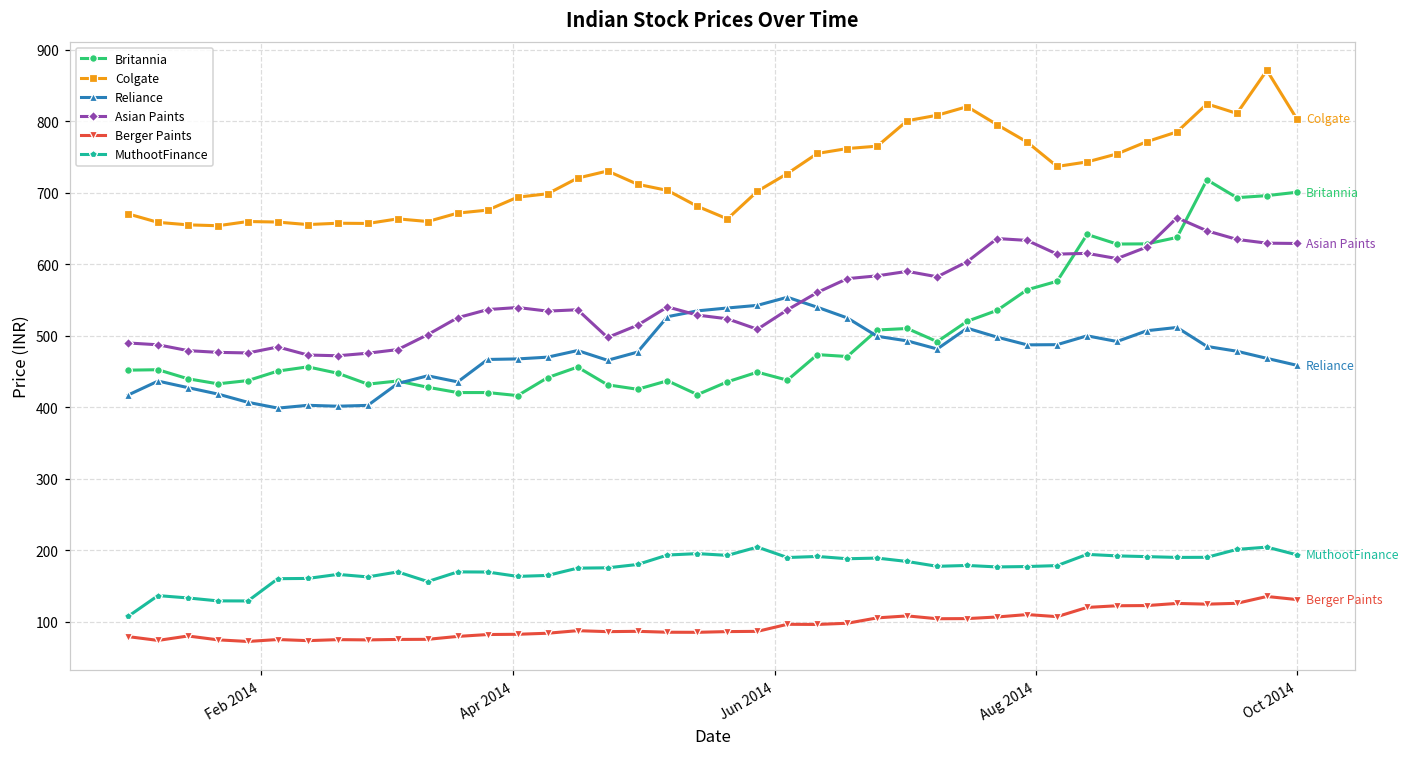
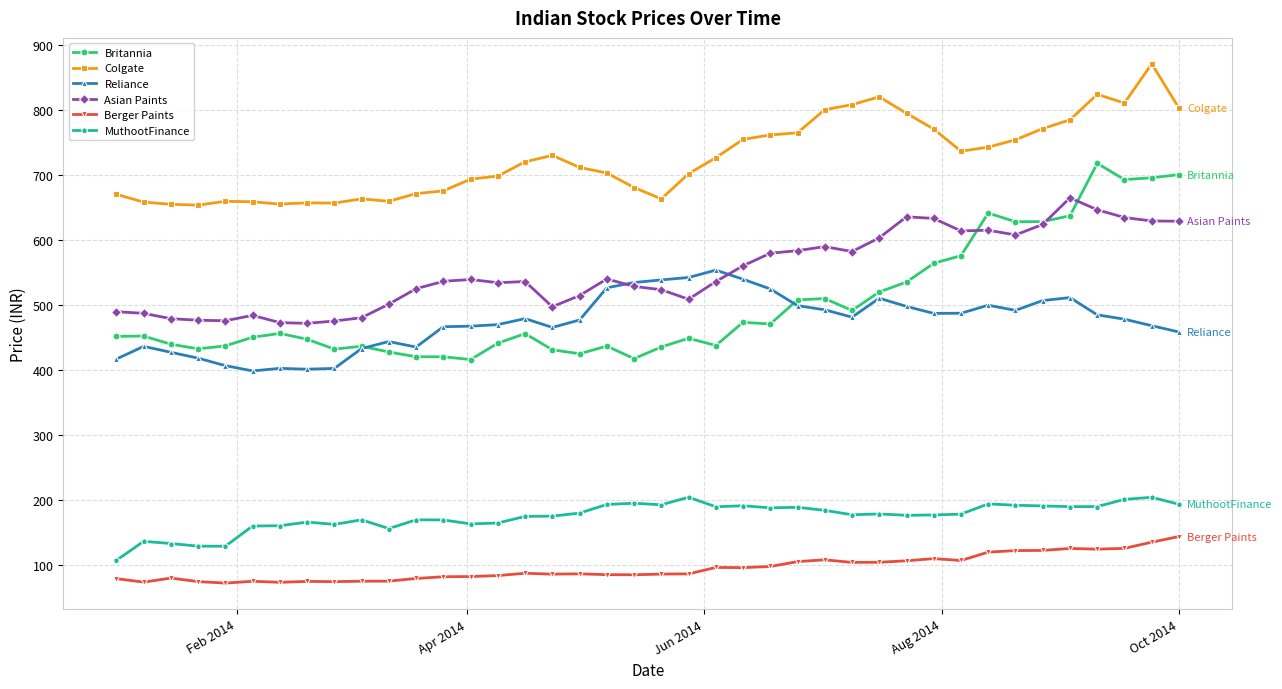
Berger Paints, Oct 2014: 130 -> 140
